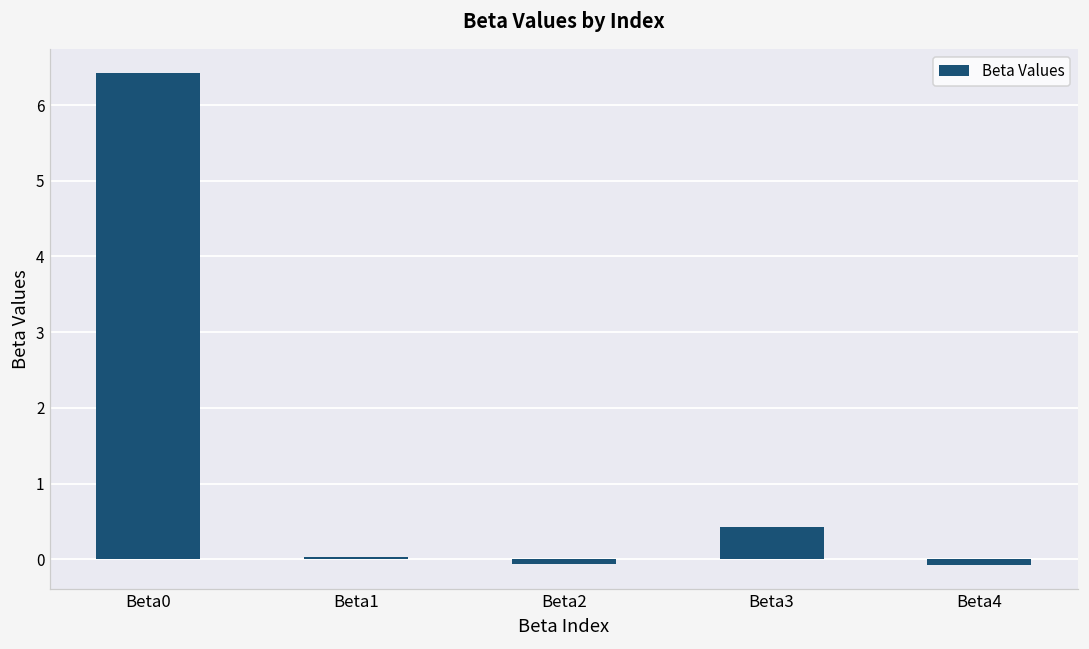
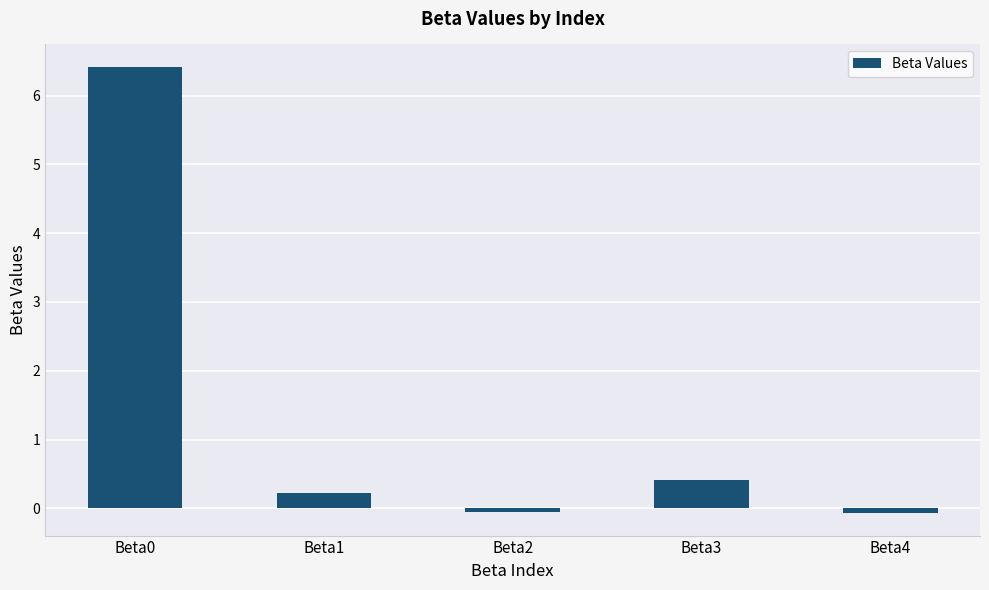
Beta1: 0.0 -> 0.2
